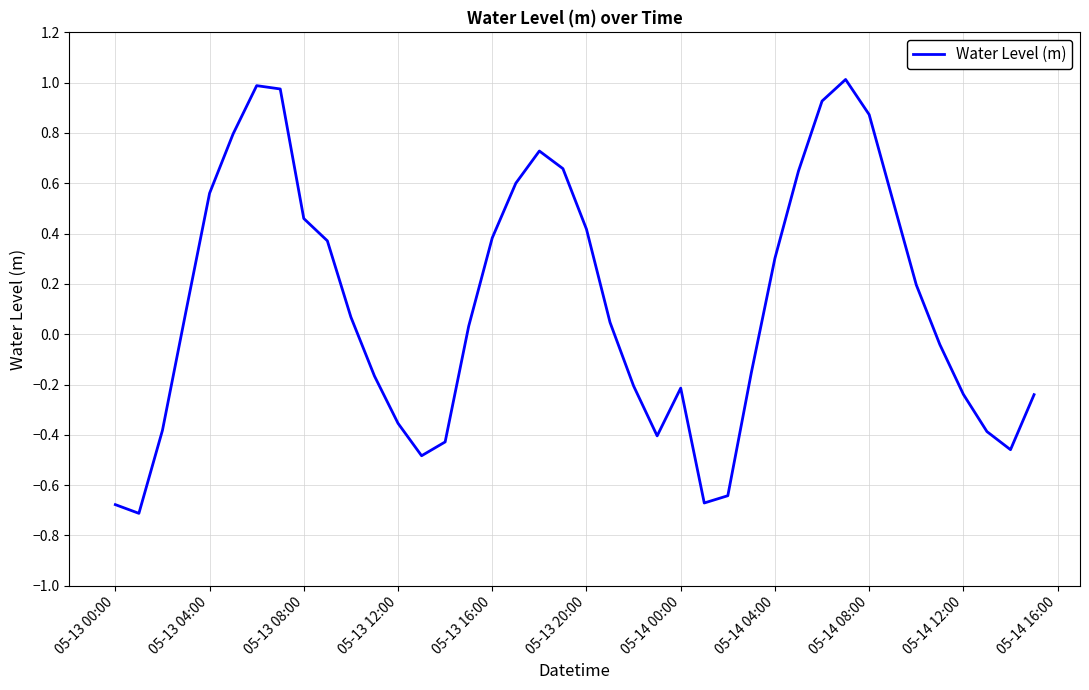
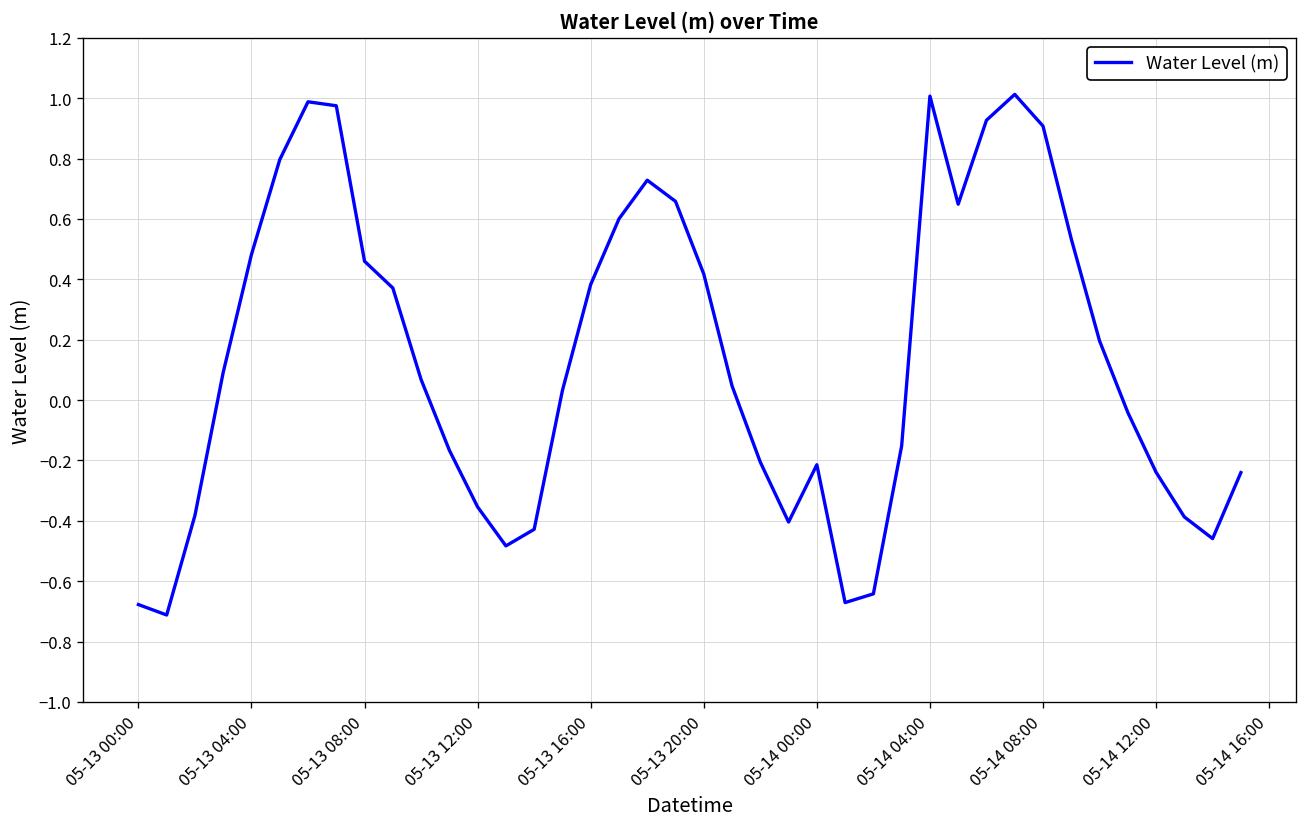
05-13 04:00: 0.56 -> 0.48
05-14 04:00: 0.30 -> 1.01
05-14 08:00: 0.87 -> 0.91
